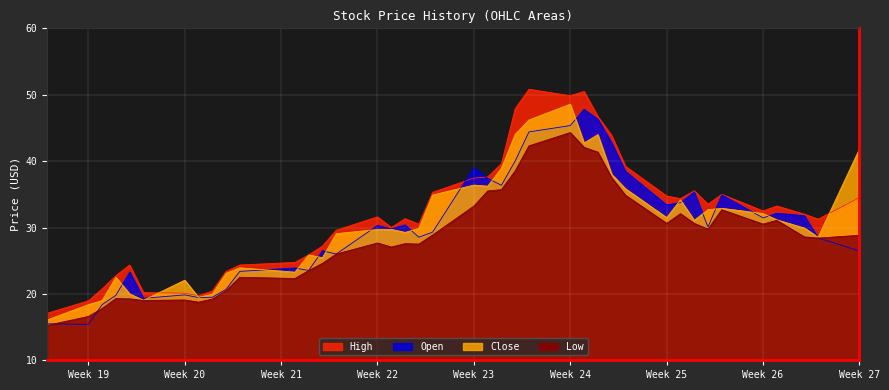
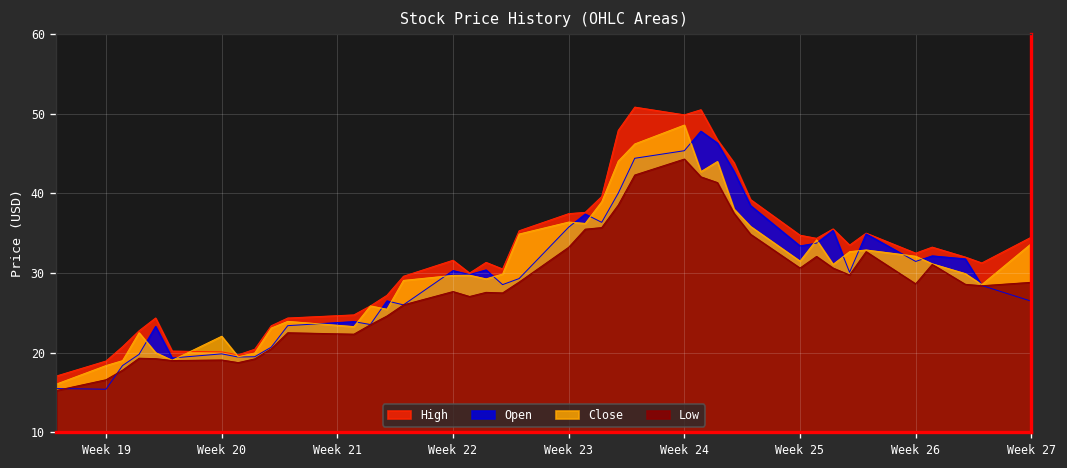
Open, Week 23: 39 -> 36
Low, Week 26: 31 -> 29
Close, Week 27: 42 -> 34
